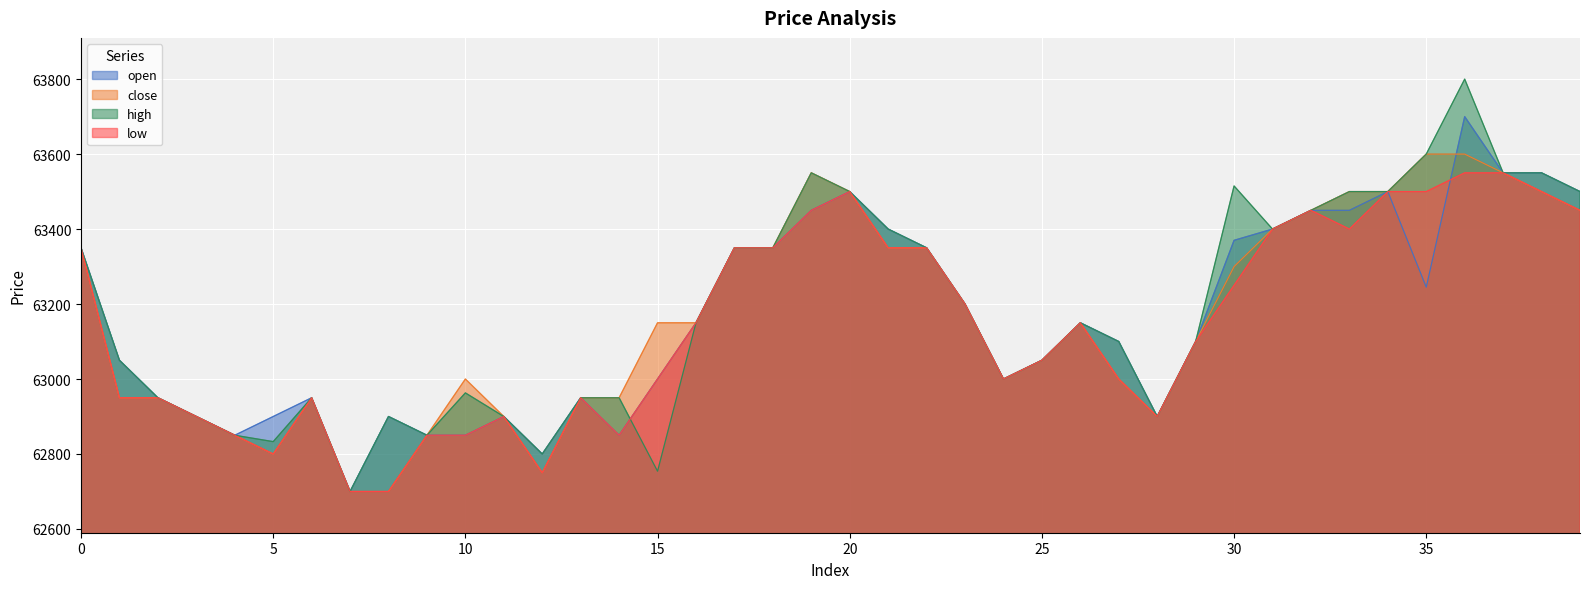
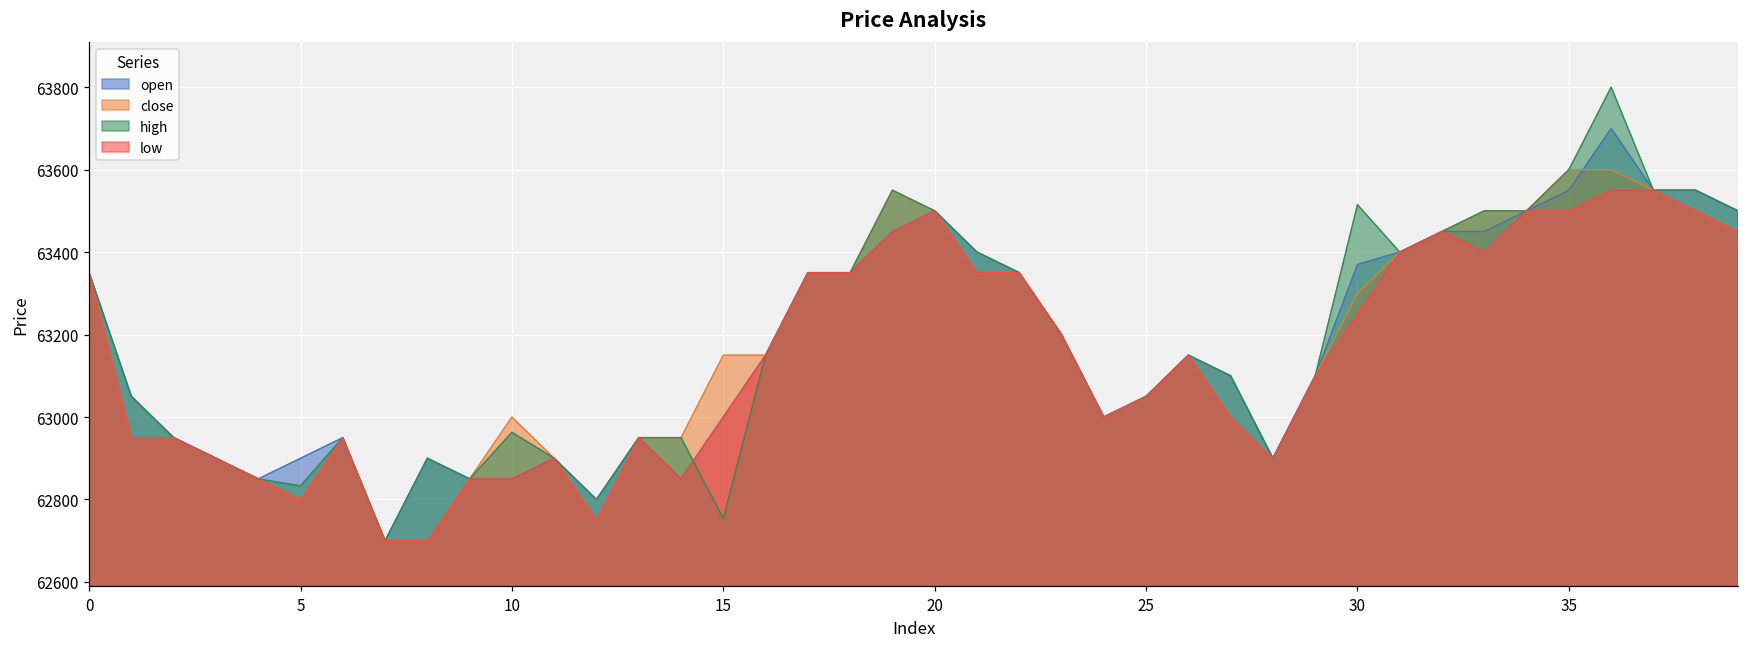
open, 35: 63250 -> 63550
